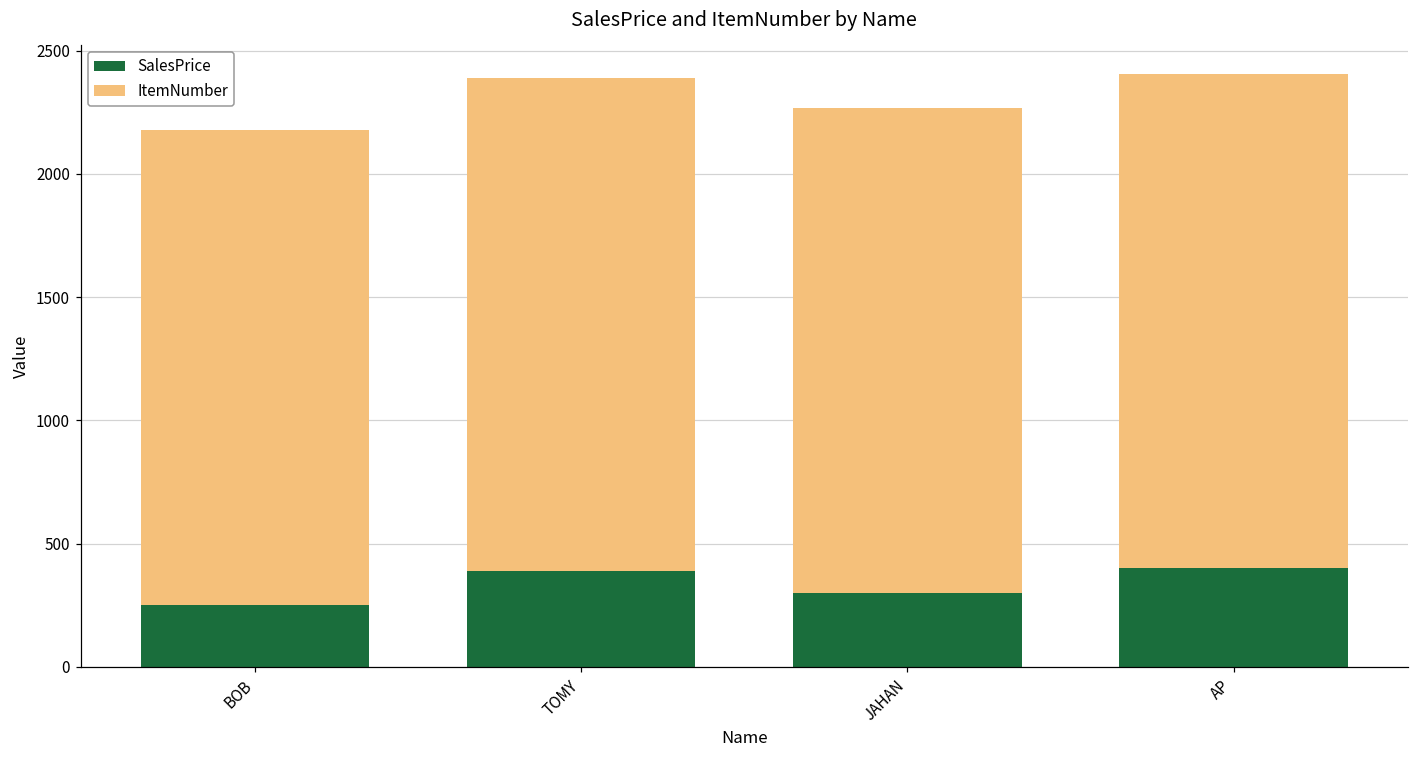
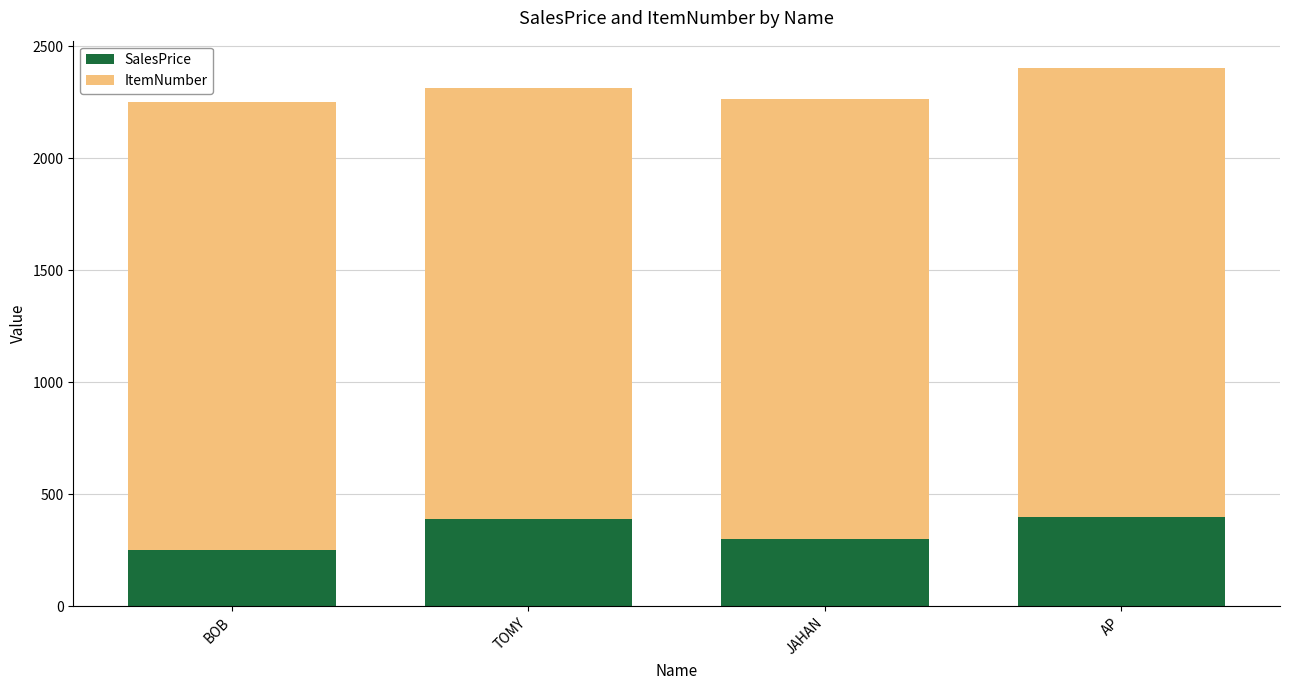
ItemNumber, BOB: 1930 -> 2000
ItemNumber, TOMY: 2000 -> 1930
